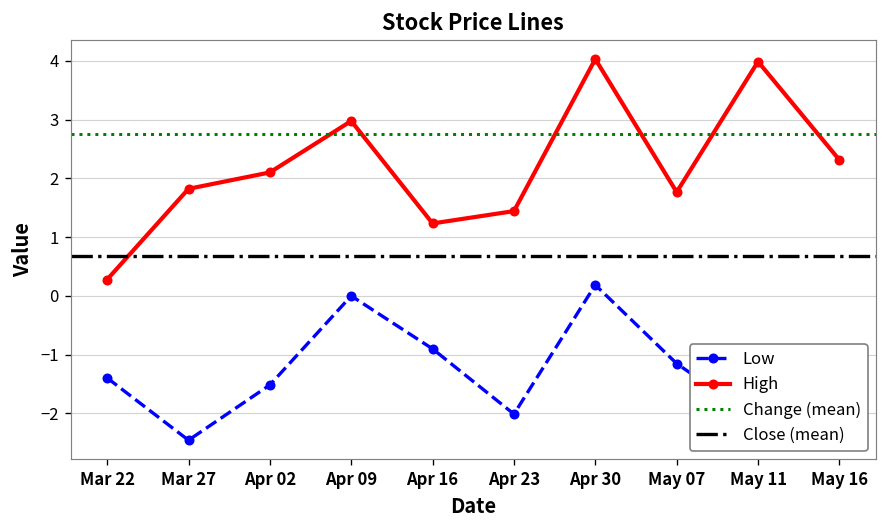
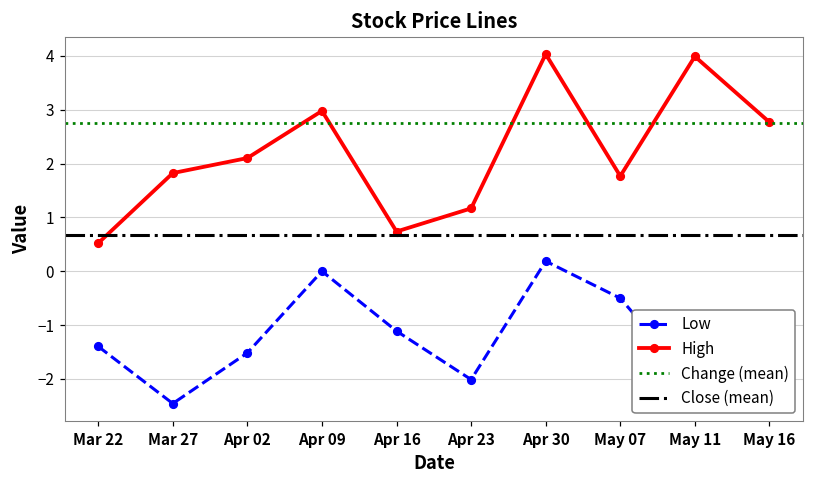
High, Mar 22: 0.3 -> 0.5
Low, Apr 16: -0.9 -> -1.1
High, Apr 16: 1.2 -> 0.7
High, Apr 23: 1.4 -> 1.2
Low, May 07: -1.2 -> -0.5
High, May 16: 2.3 -> 2.8
